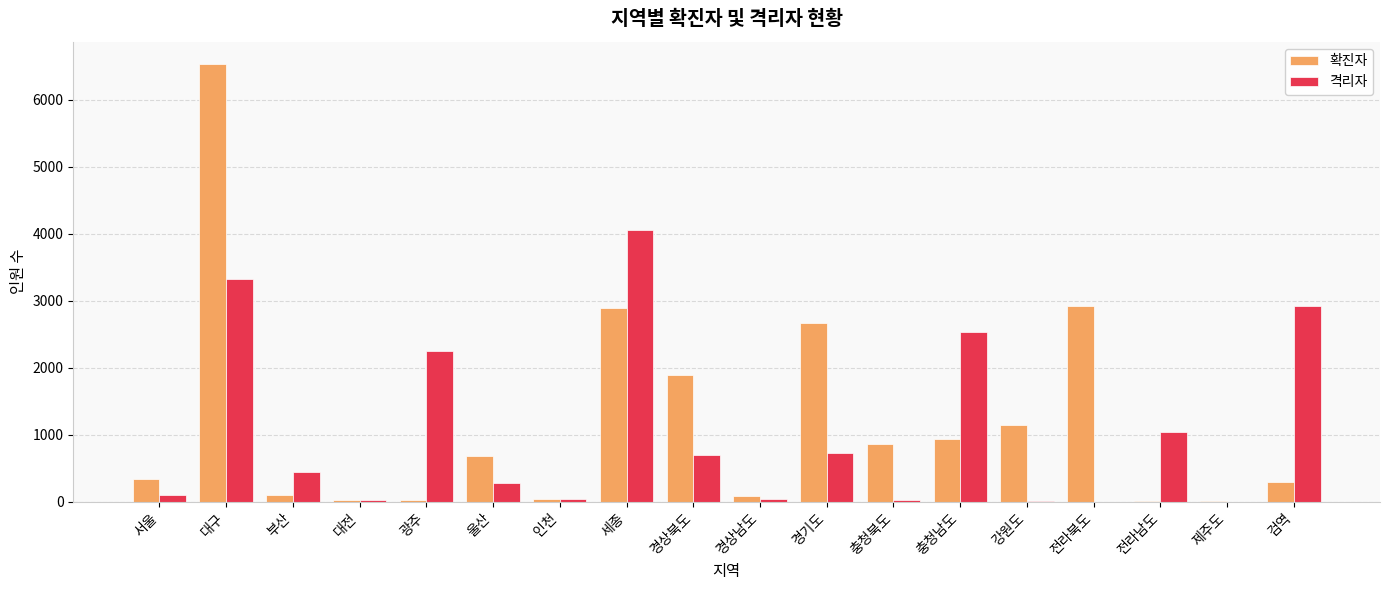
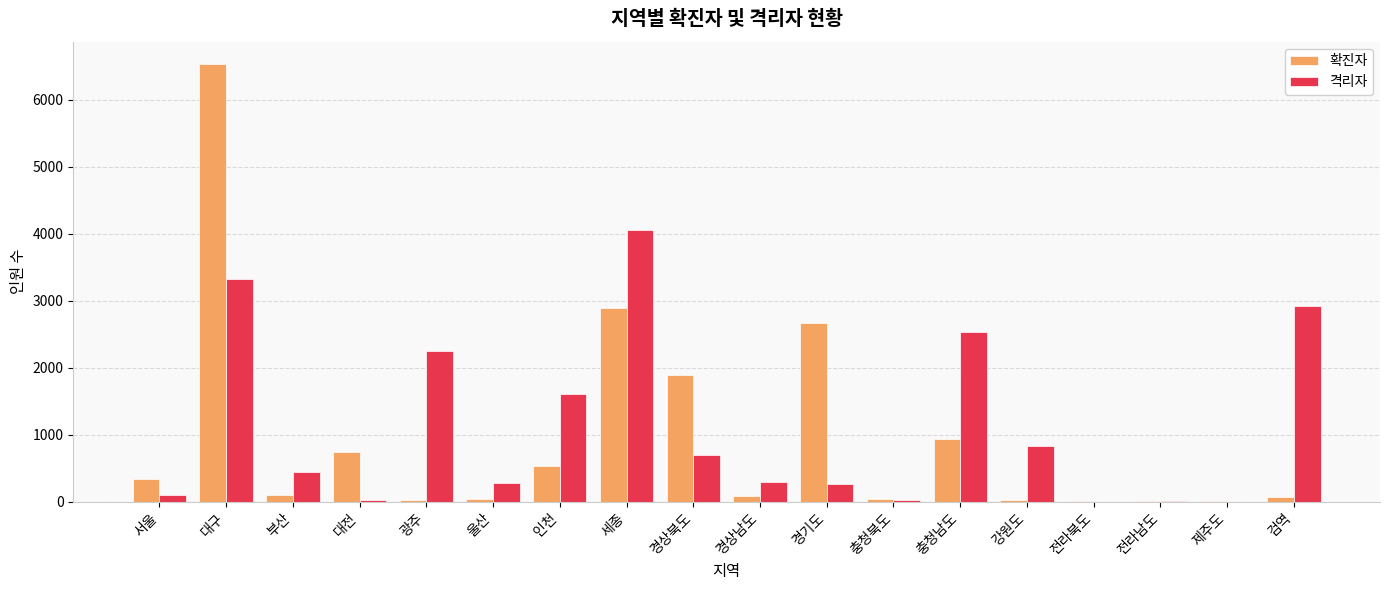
확진자, 대전: 0 -> 700
확진자, 울산: 700 -> 0
확진자, 인천: 0 -> 500
격리자, 인천: 0 -> 1600
격리자, 경상남도: 0 -> 300
격리자, 경기도: 700 -> 300
확진자, 충청북도: 900 -> 0
확진자, 강원도: 1200 -> 0
격리자, 강원도: 0 -> 800
확진자, 전라북도: 2900 -> 0
격리자, 전라남도: 1000 -> 0
확진자, 검역: 300 -> 100
